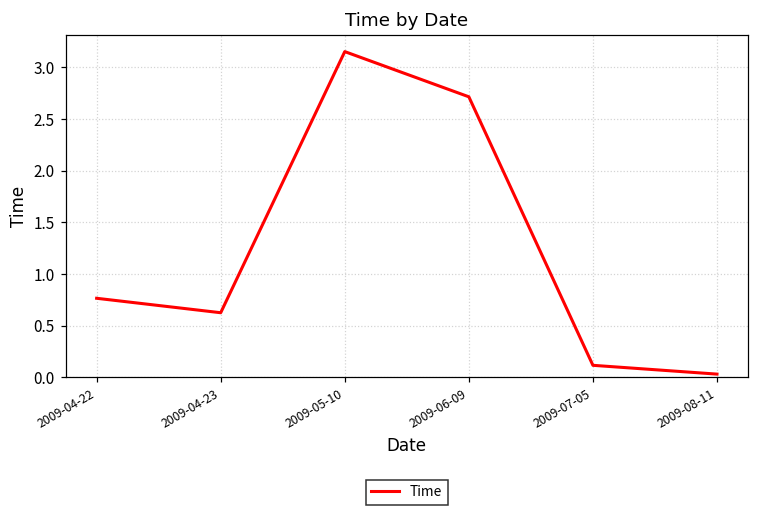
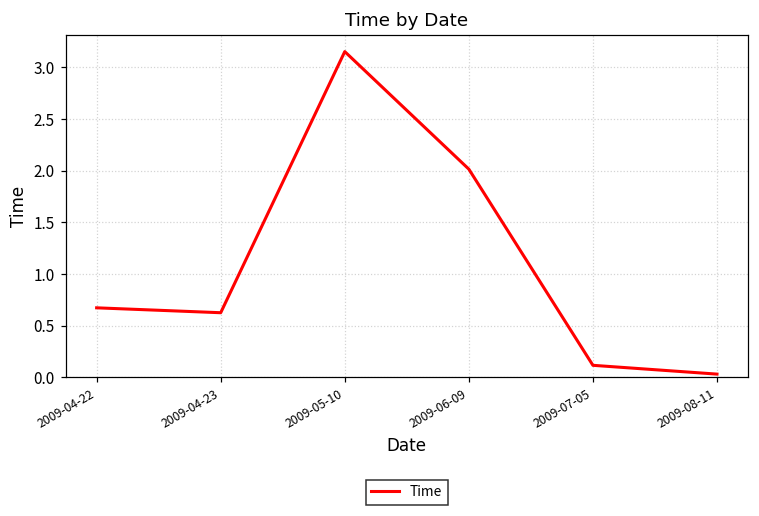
2009-04-22: 0.8 -> 0.7
2009-06-09: 2.7 -> 2.0
